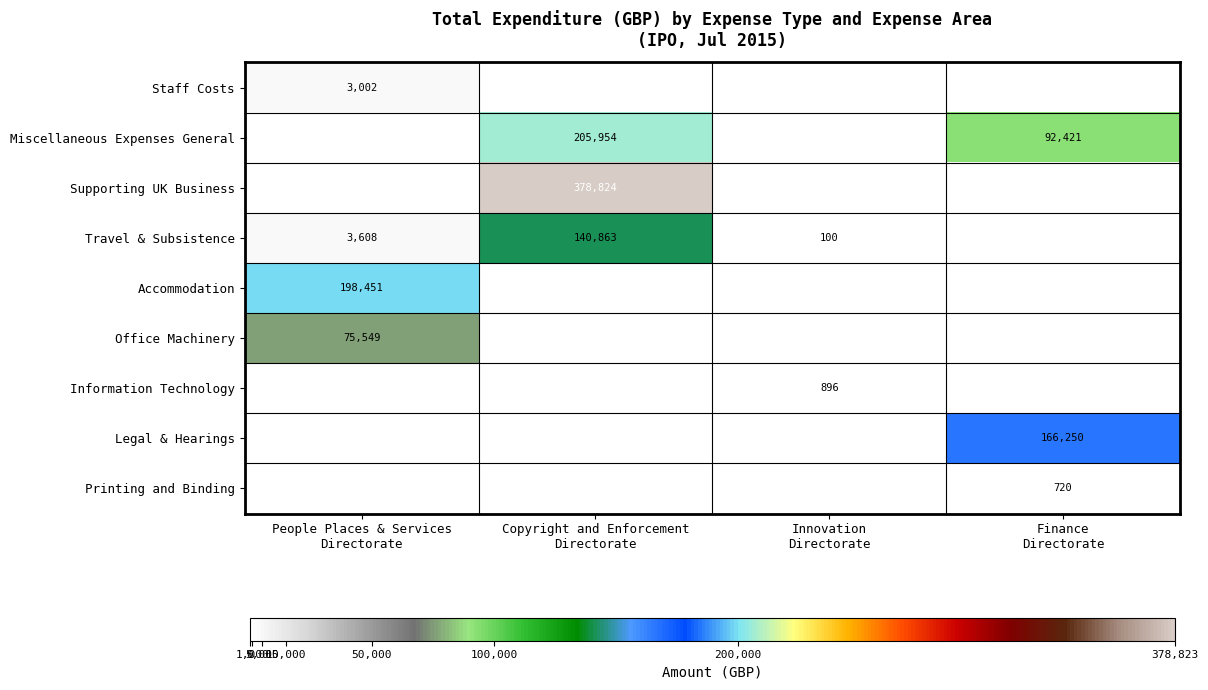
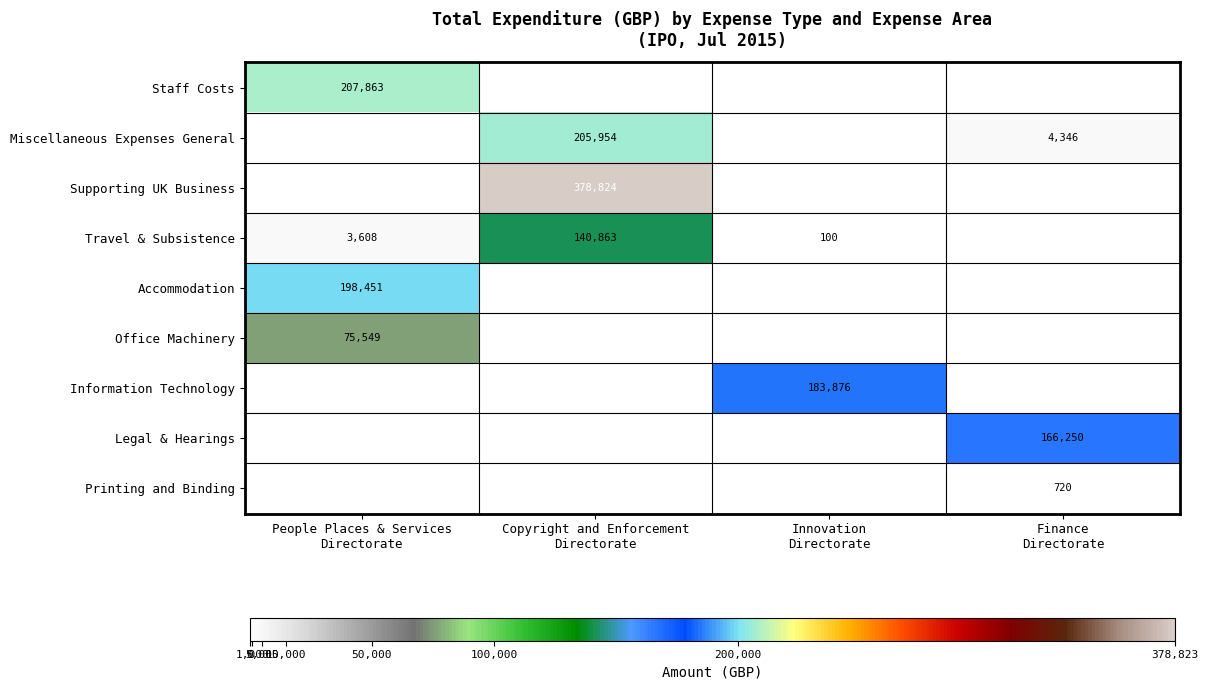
Staff Costs, People Places & Services Directorate: 3,002 -> 207,863
Miscellaneous Expenses General, Finance Directorate: 92,421 -> 4,346
Information Technology, Innovation Directorate: 896 -> 183,876
